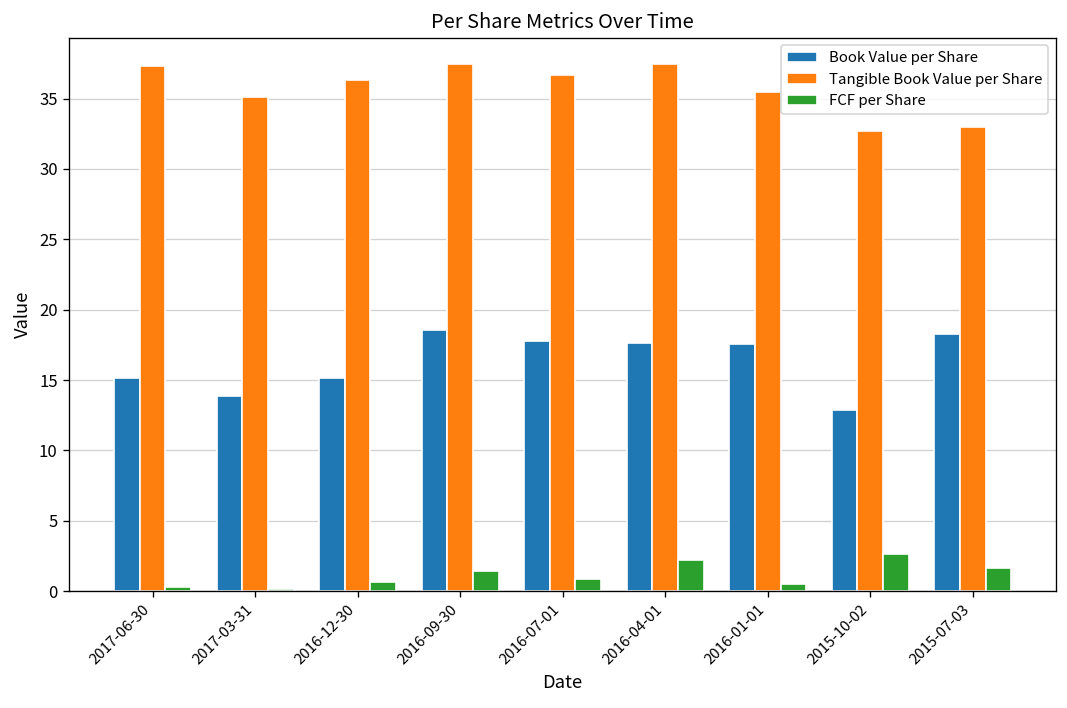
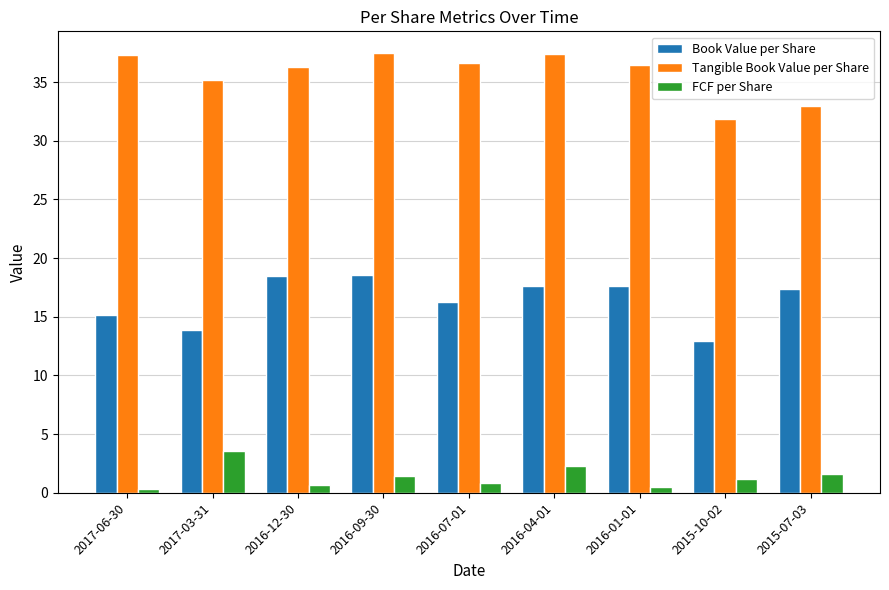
FCF per Share, 2017-03-31: 0.2 -> 3.5
Book Value per Share, 2016-12-30: 15.1 -> 18.4
Book Value per Share, 2016-07-01: 17.8 -> 16.3
Tangible Book Value per Share, 2016-01-01: 35.4 -> 36.4
Tangible Book Value per Share, 2015-10-02: 32.7 -> 31.8
FCF per Share, 2015-10-02: 2.6 -> 1.2
Book Value per Share, 2015-07-03: 18.3 -> 17.3
